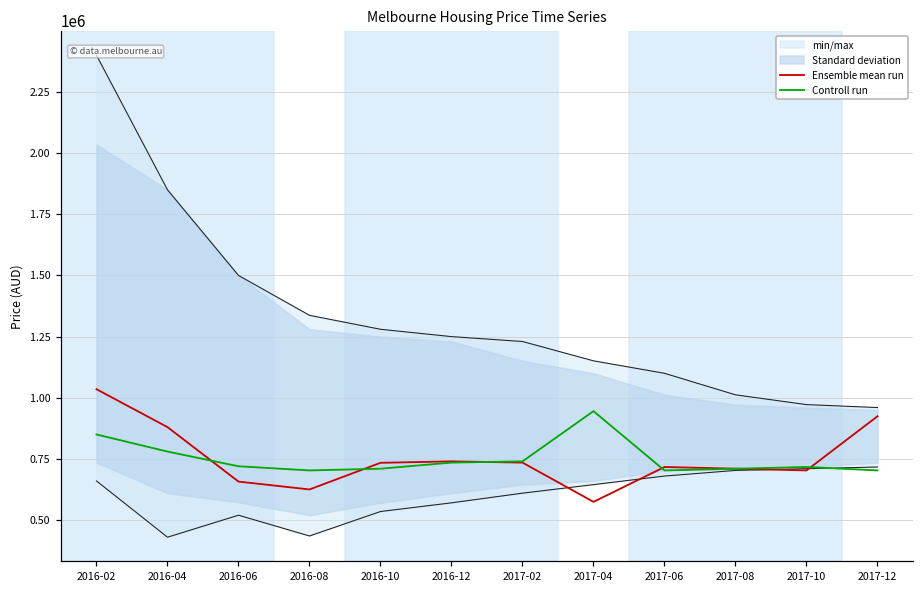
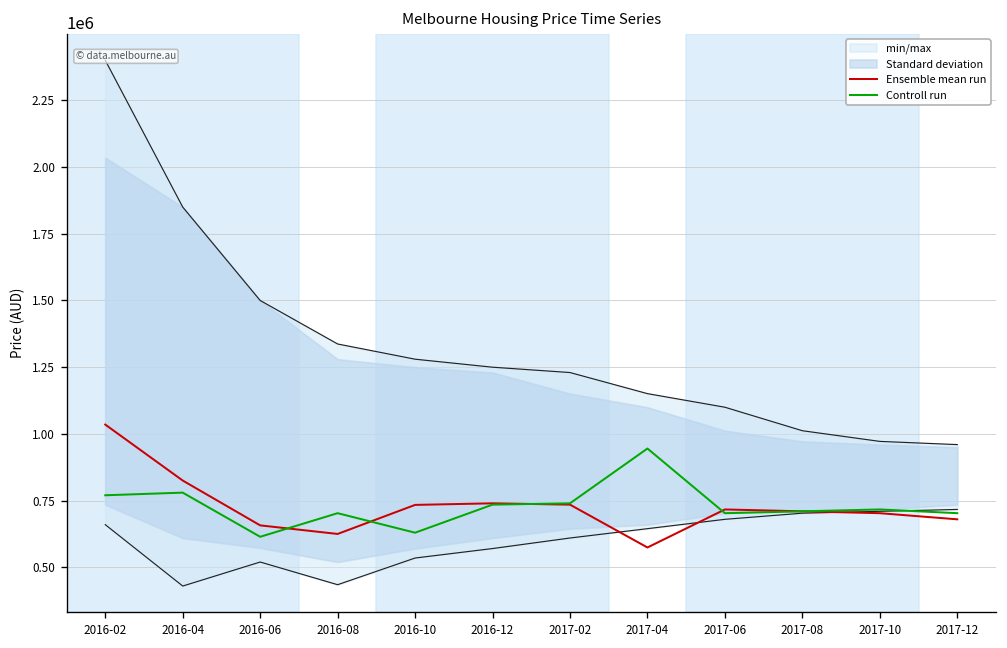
Controll run, 2016-02: 850000 -> 770000
Ensemble mean run, 2016-04: 880000 -> 830000
Controll run, 2016-06: 720000 -> 610000
Controll run, 2016-10: 710000 -> 630000
Ensemble mean run, 2017-12: 920000 -> 680000
